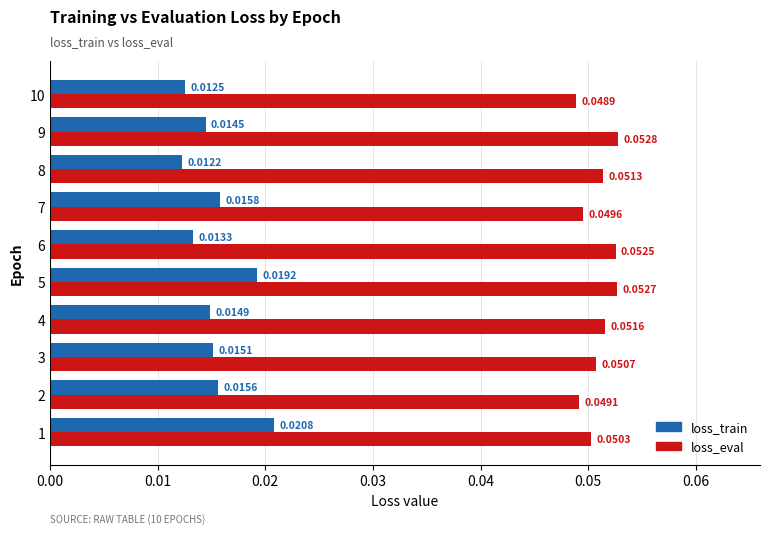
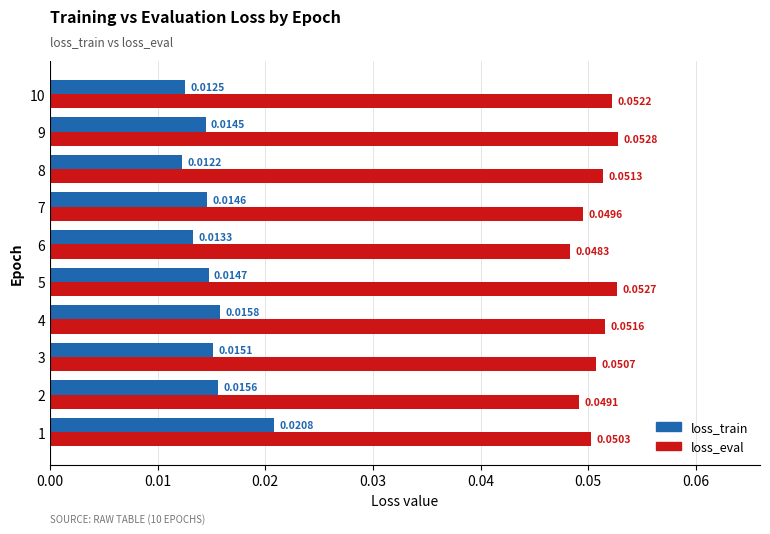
loss_eval, 10: 0.0489 -> 0.0522
loss_train, 7: 0.0158 -> 0.0146
loss_eval, 6: 0.0525 -> 0.0483
loss_train, 5: 0.0192 -> 0.0147
loss_train, 4: 0.0149 -> 0.0158
